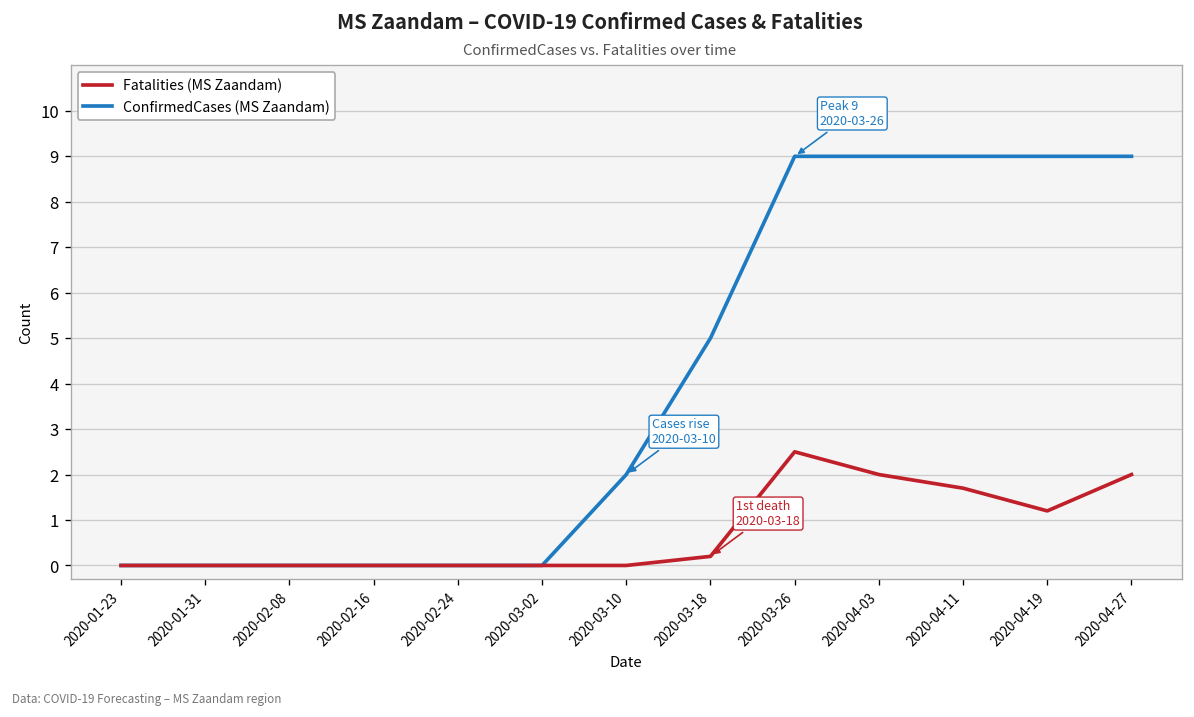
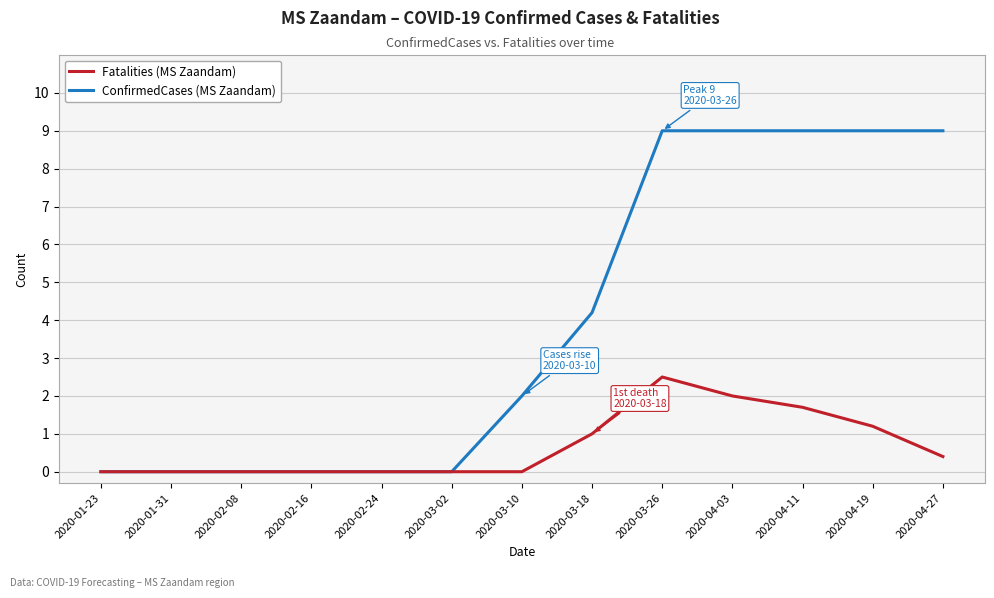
ConfirmedCases (MS Zaandam), 2020-03-18: 5.0 -> 4.2
Fatalities (MS Zaandam), 2020-03-18: 0.2 -> 1.0
Fatalities (MS Zaandam), 2020-04-27: 2.0 -> 0.4
